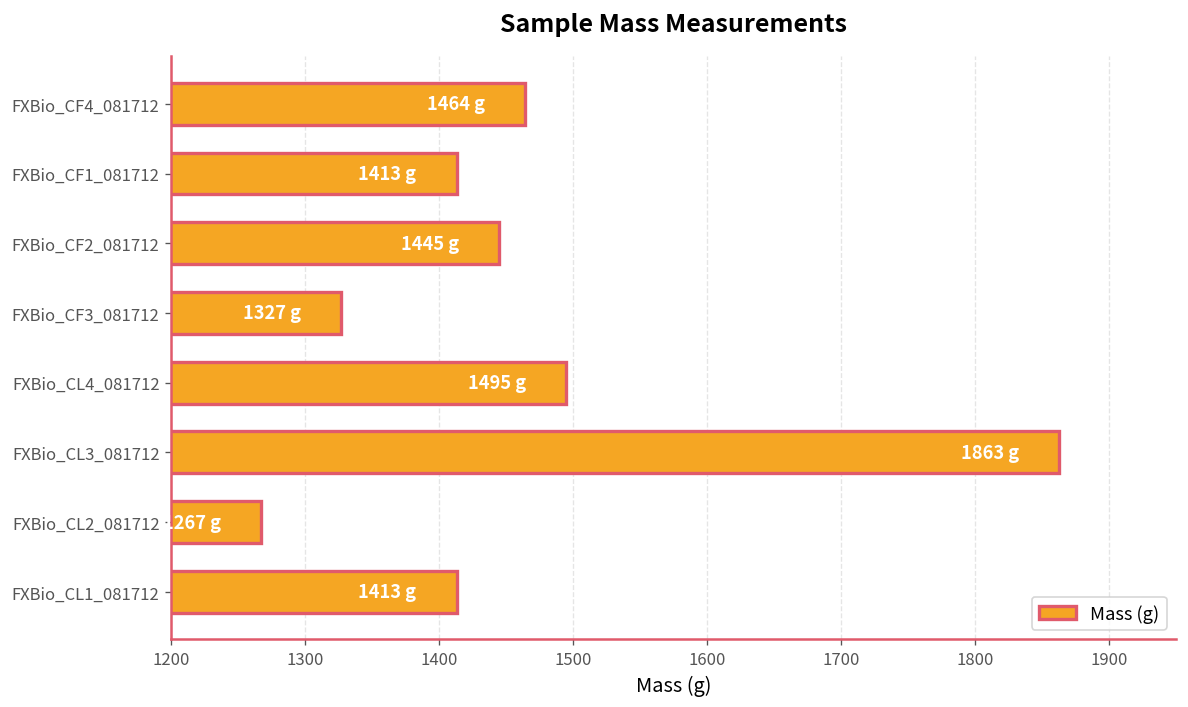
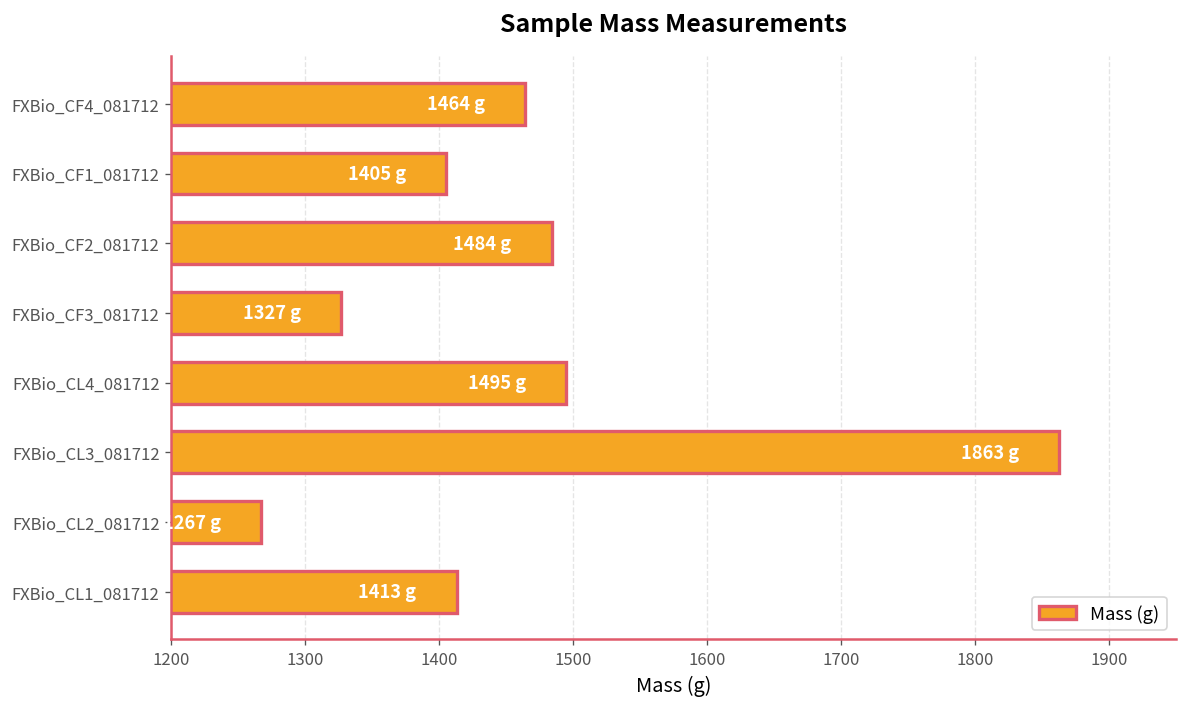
FXBio_CF1_081712: 1413 -> 1405
FXBio_CF2_081712: 1445 -> 1484
